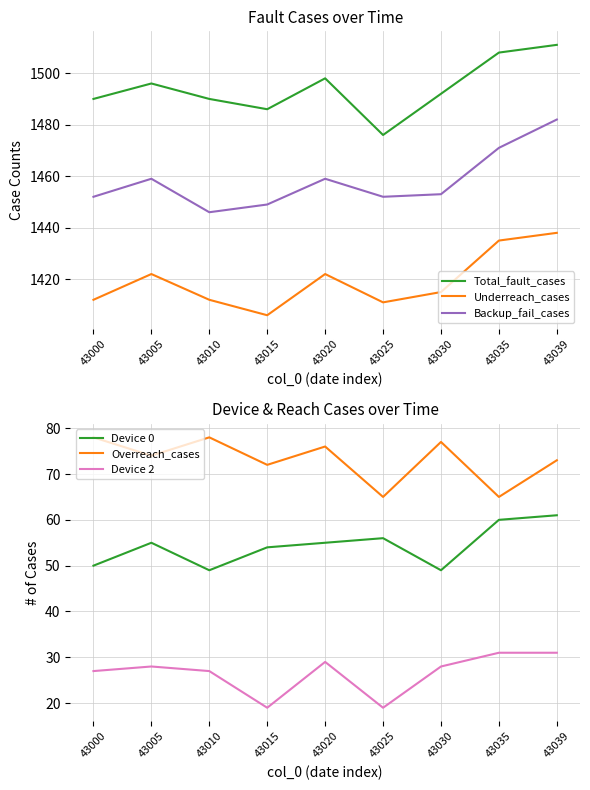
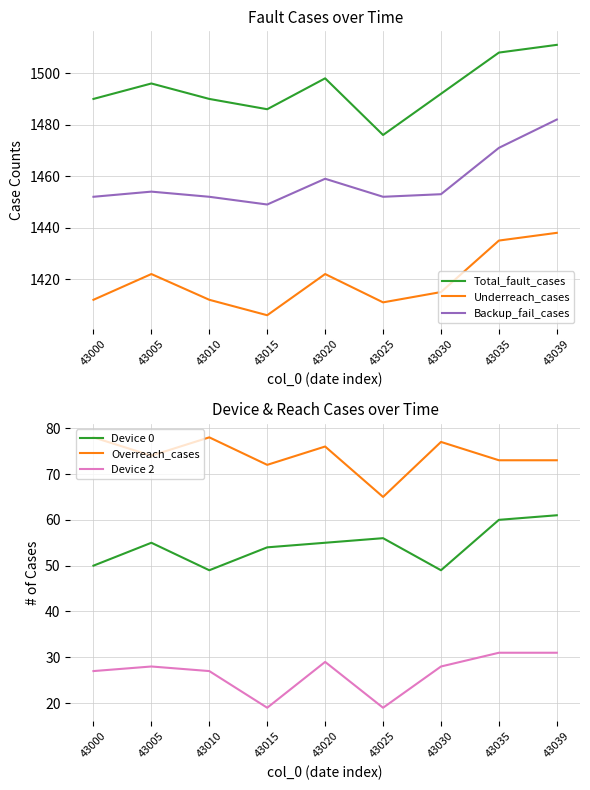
Fault Cases over Time, Backup_fail_cases, 43005: 1459 -> 1454
Fault Cases over Time, Backup_fail_cases, 43010: 1446 -> 1452
Device & Reach Cases over Time, Overreach_cases, 43035: 65 -> 73
